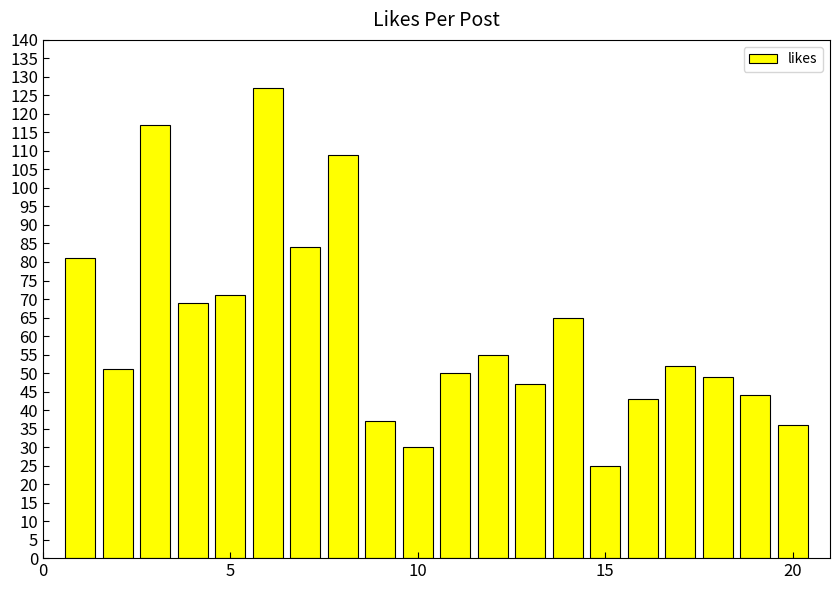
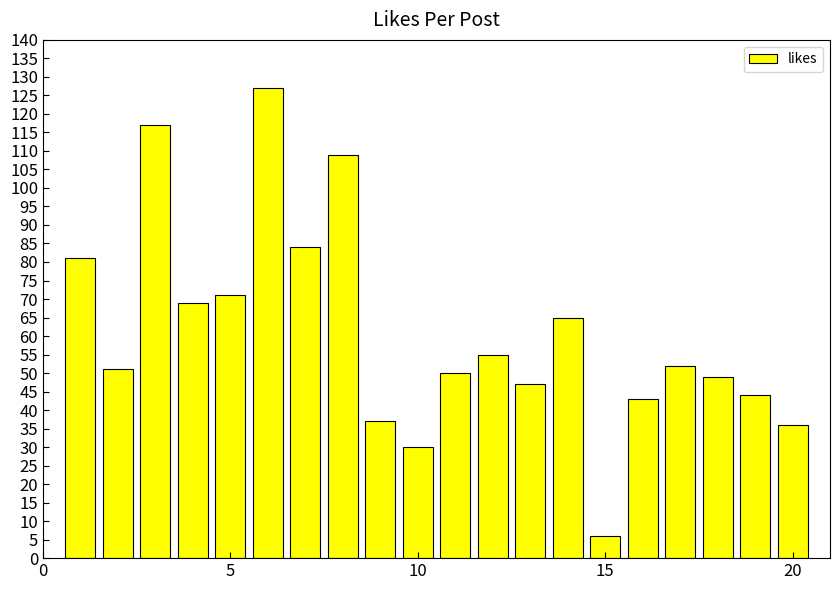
15: 25 -> 6
